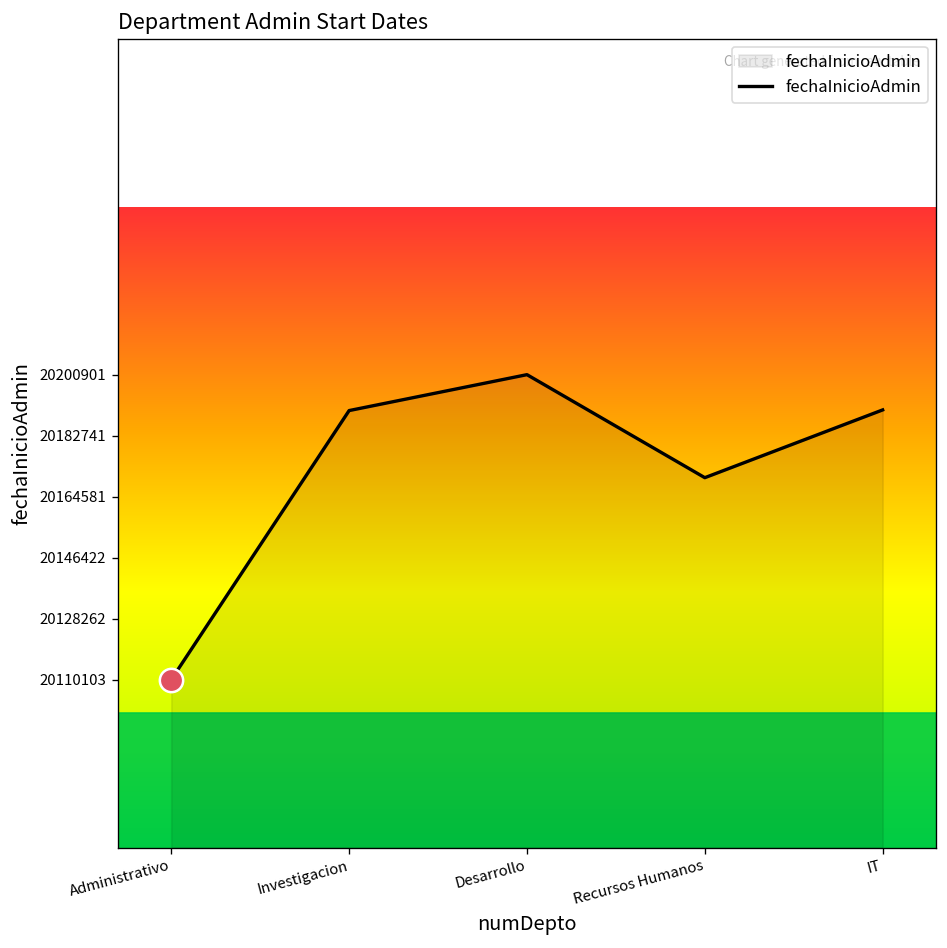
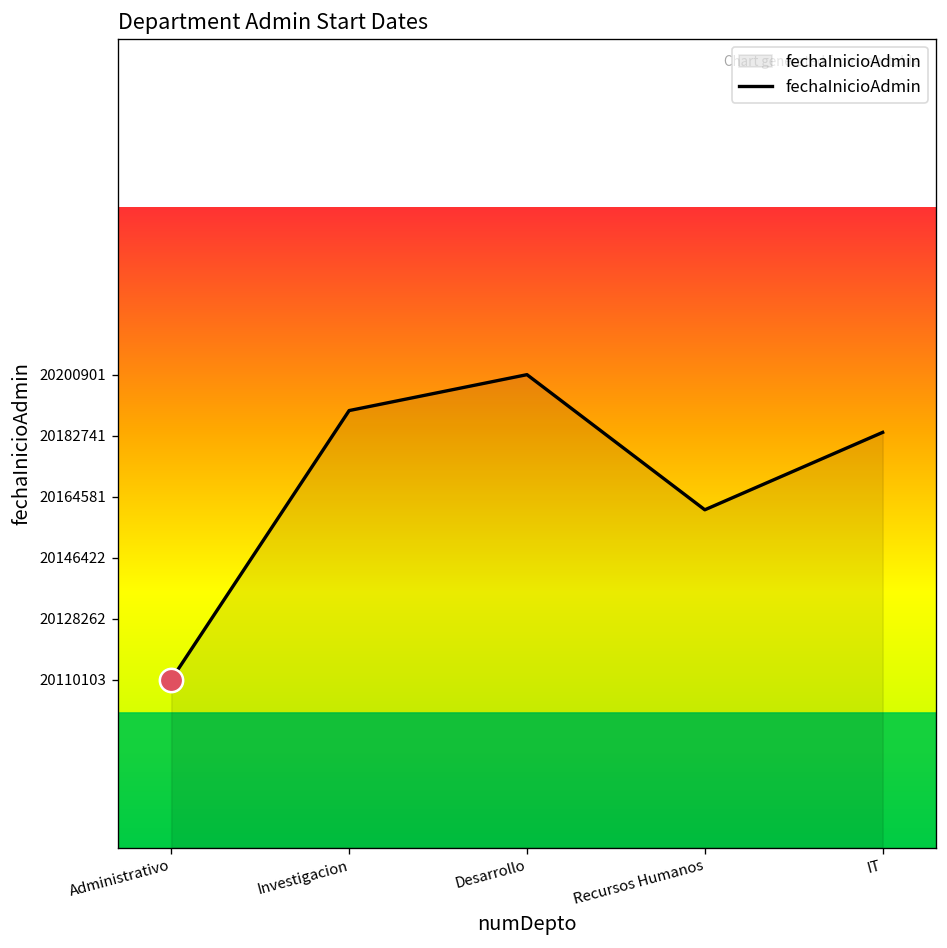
fechaInicioAdmin, Recursos Humanos: 20170000 -> 20161000
fechaInicioAdmin, IT: 20190000 -> 20184000
